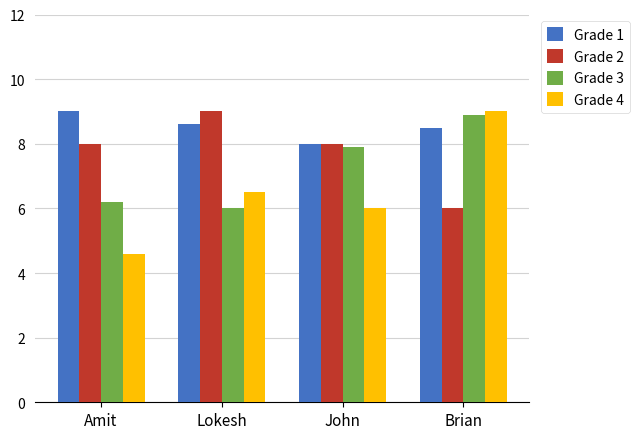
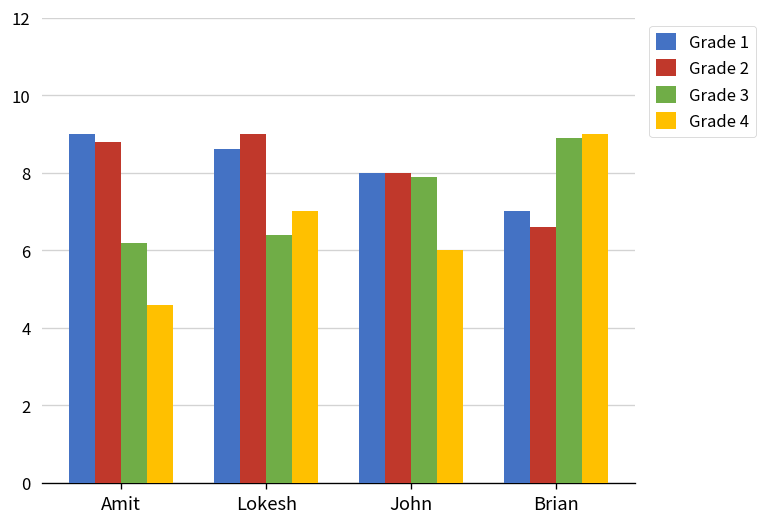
Grade 2, Amit: 8.0 -> 8.8
Grade 3, Lokesh: 6.0 -> 6.4
Grade 4, Lokesh: 6.5 -> 7.0
Grade 1, Brian: 8.5 -> 7.0
Grade 2, Brian: 6.0 -> 6.6
